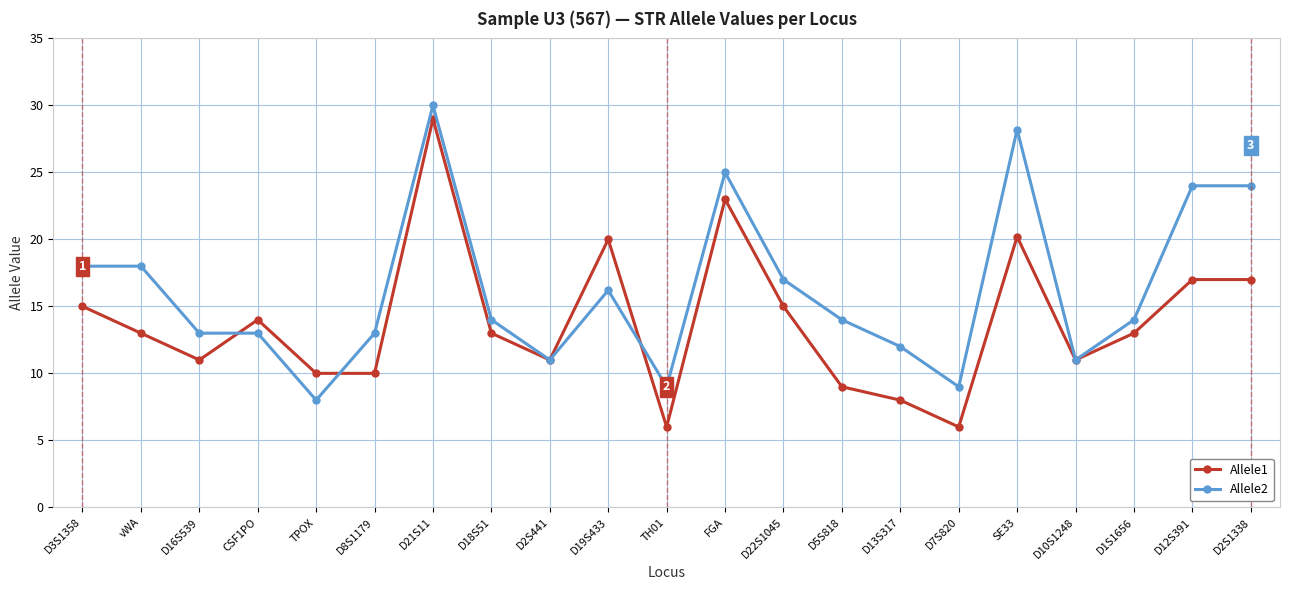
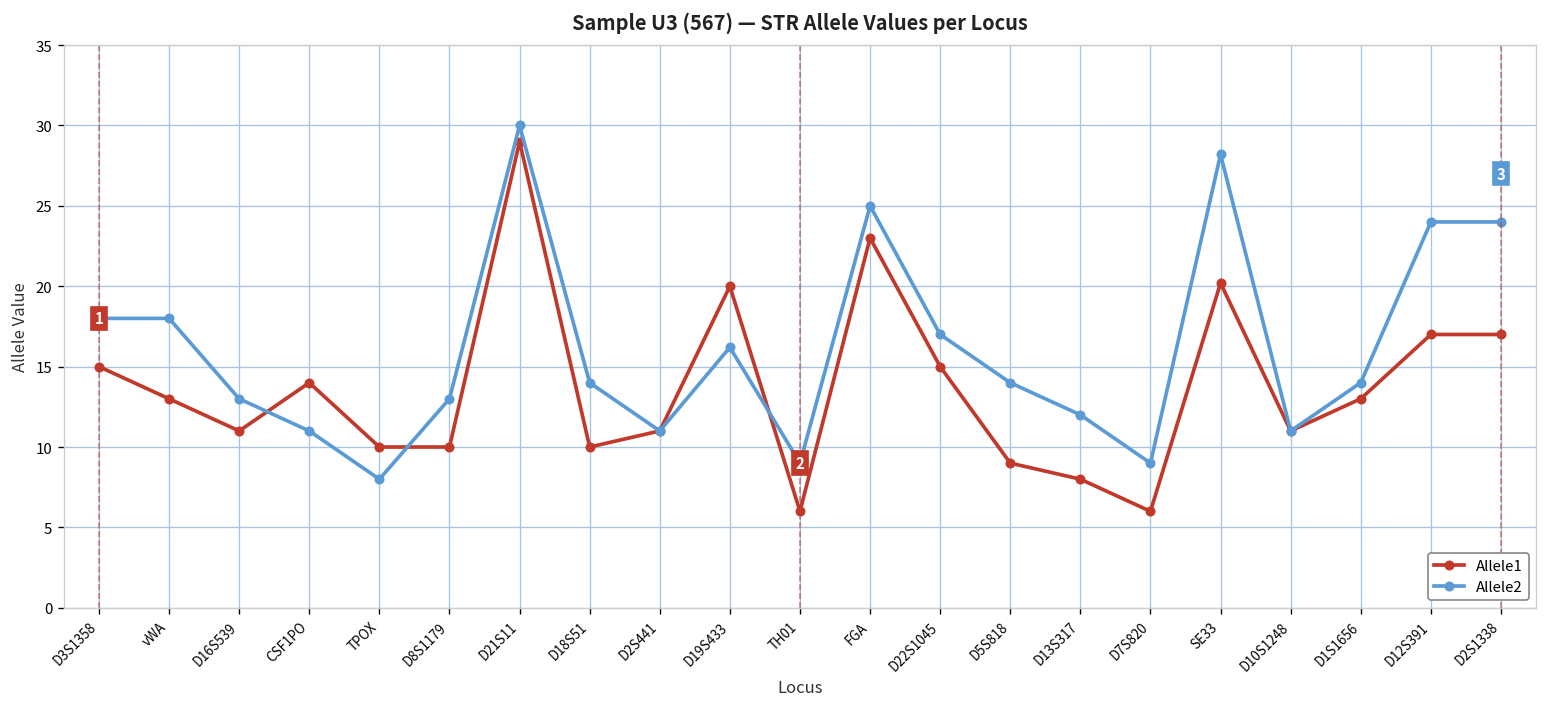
Allele2, CSF1PO: 13 -> 11
Allele1, D18S51: 13 -> 10
